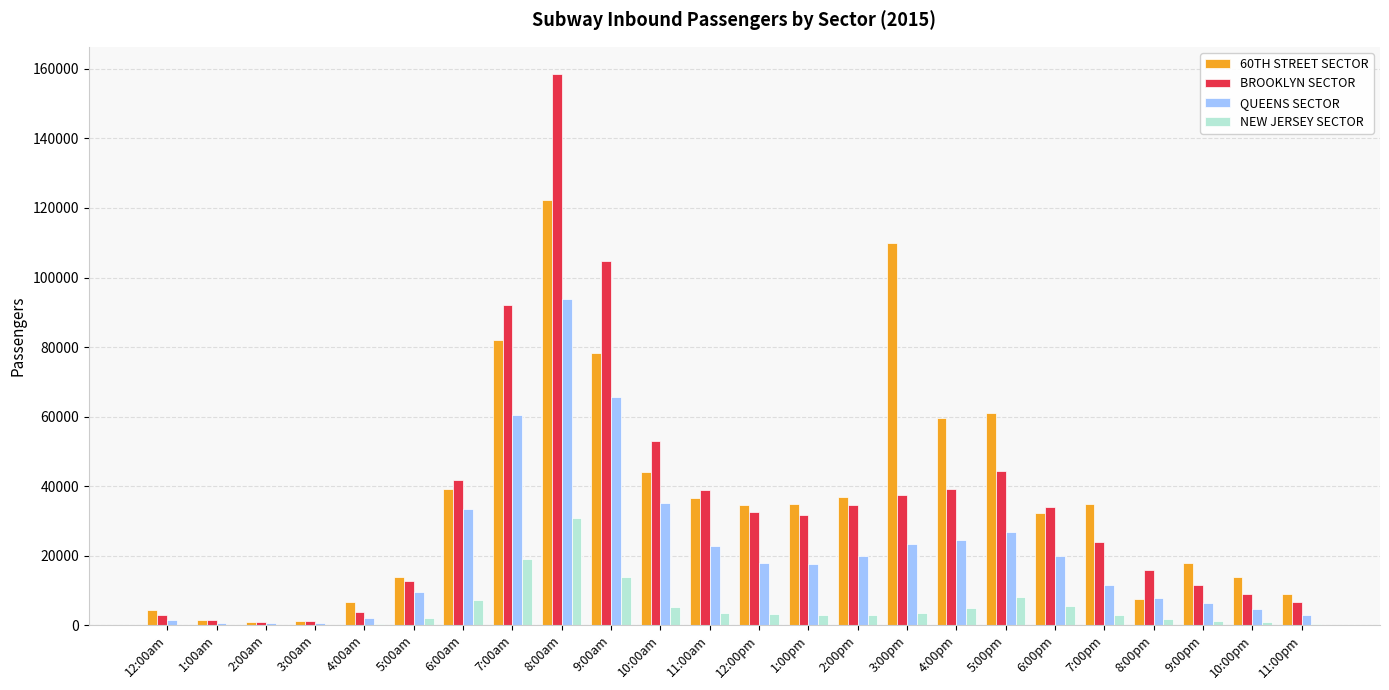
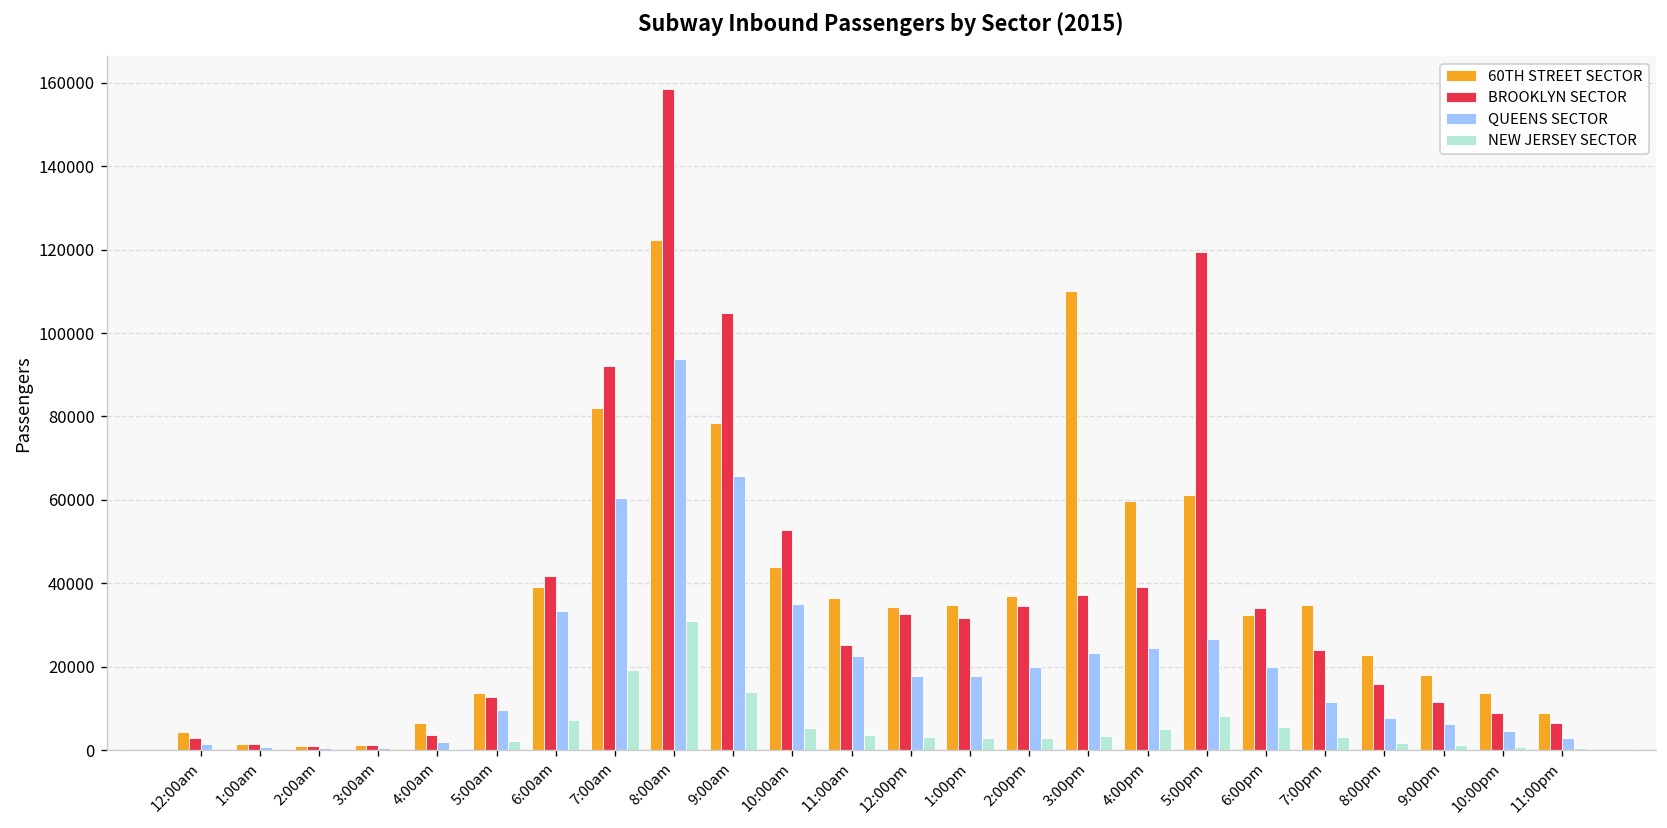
BROOKLYN SECTOR, 11:00am: 39000 -> 25000
BROOKLYN SECTOR, 5:00pm: 44000 -> 119000
60TH STREET SECTOR, 8:00pm: 7000 -> 23000
